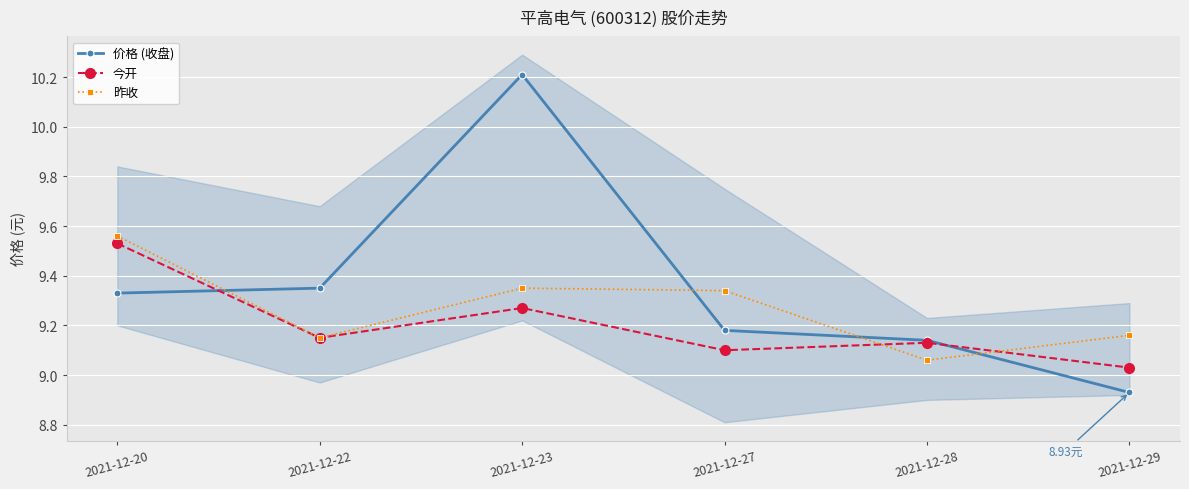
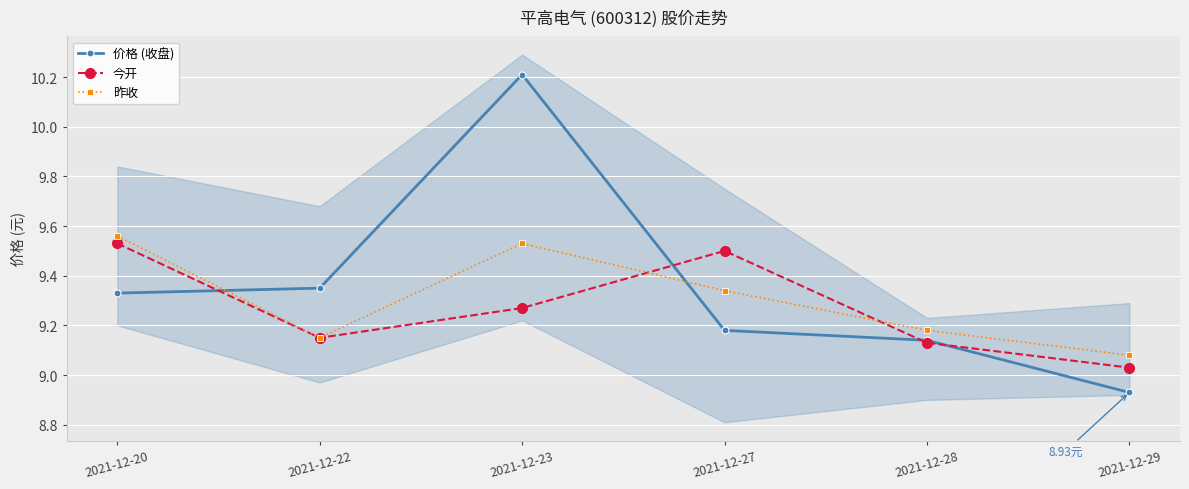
昨收, 2021-12-23: 9.35 -> 9.53
今开, 2021-12-27: 9.1 -> 9.5
昨收, 2021-12-28: 9.06 -> 9.18
昨收, 2021-12-29: 9.16 -> 9.08
